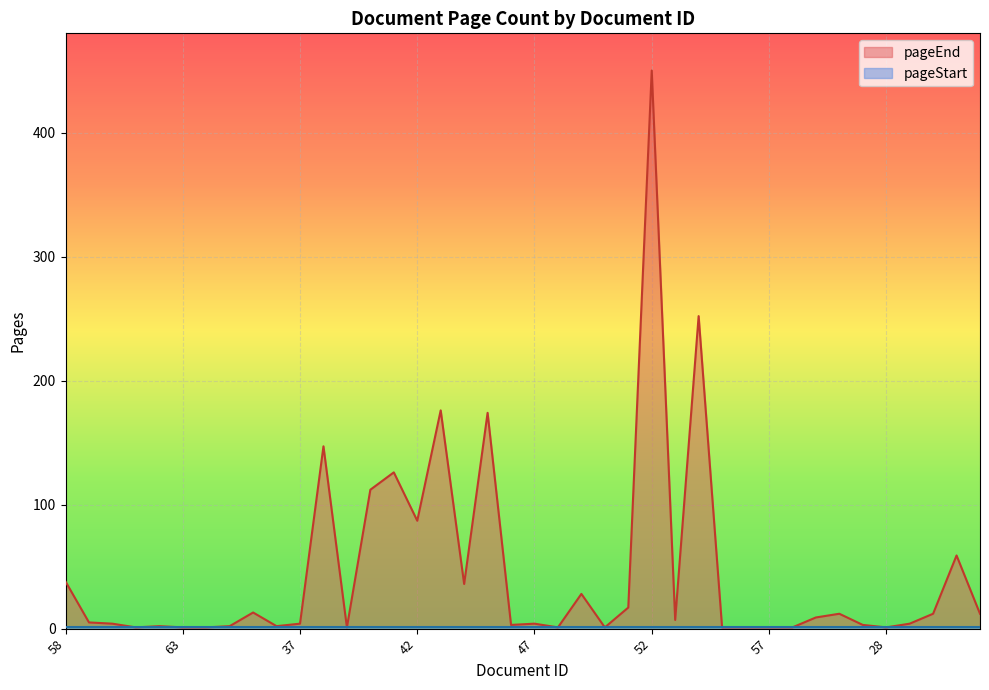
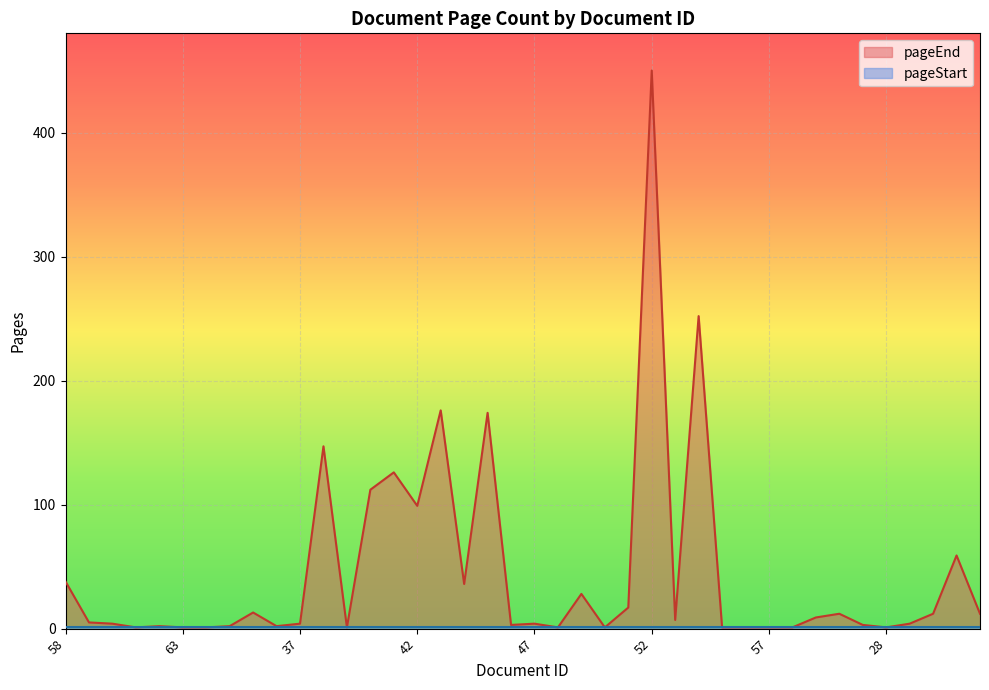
pageEnd, 42: 87 -> 99
